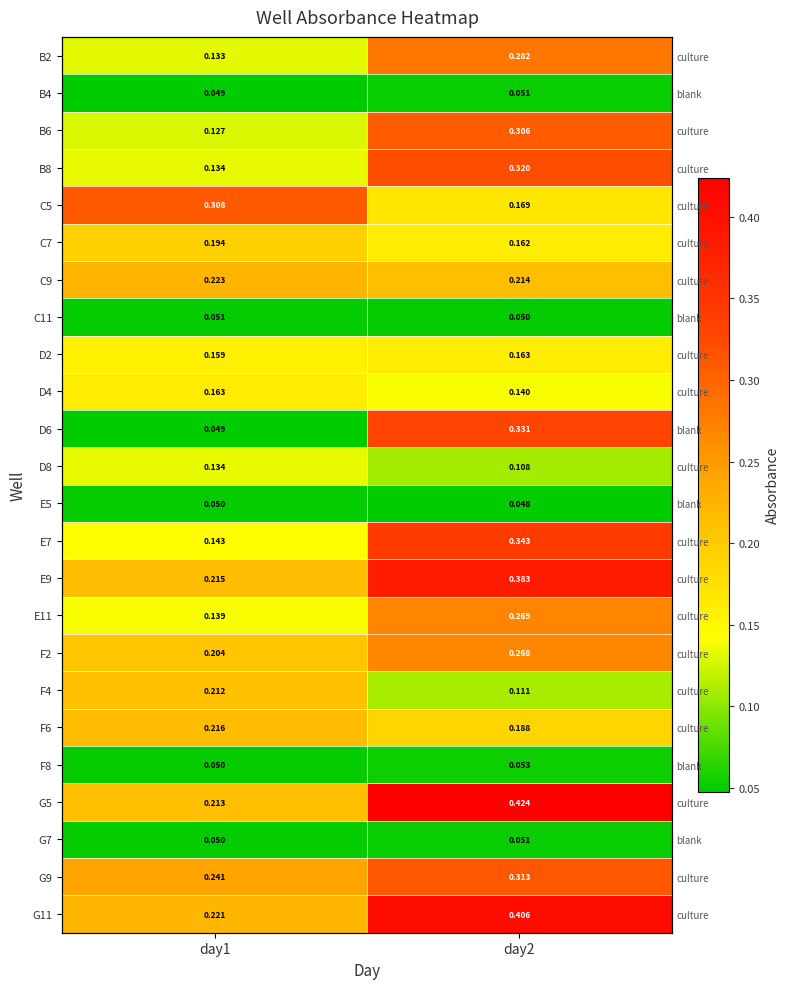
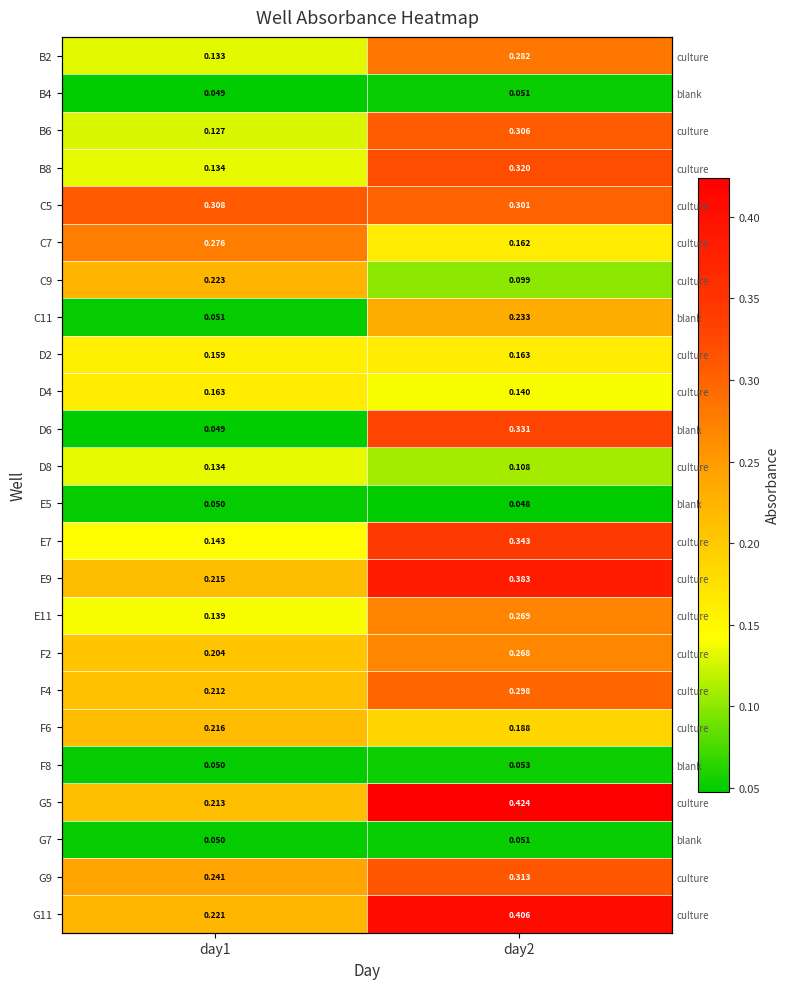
C5, day2: 0.169 -> 0.301
C7, day1: 0.194 -> 0.276
C9, day2: 0.214 -> 0.099
C11, day2: 0.050 -> 0.233
F4, day2: 0.111 -> 0.298
